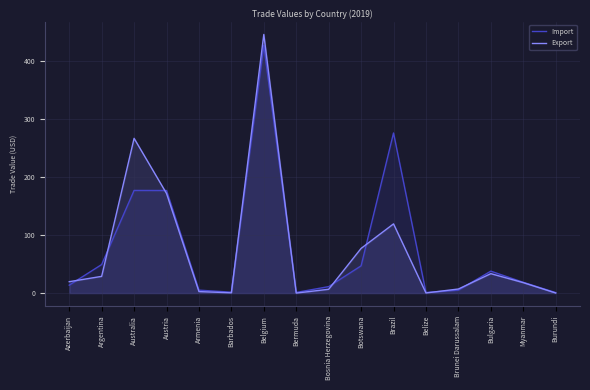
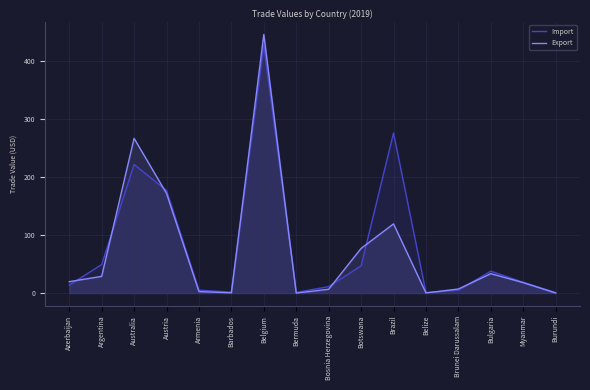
Import, Australia: 180 -> 220
